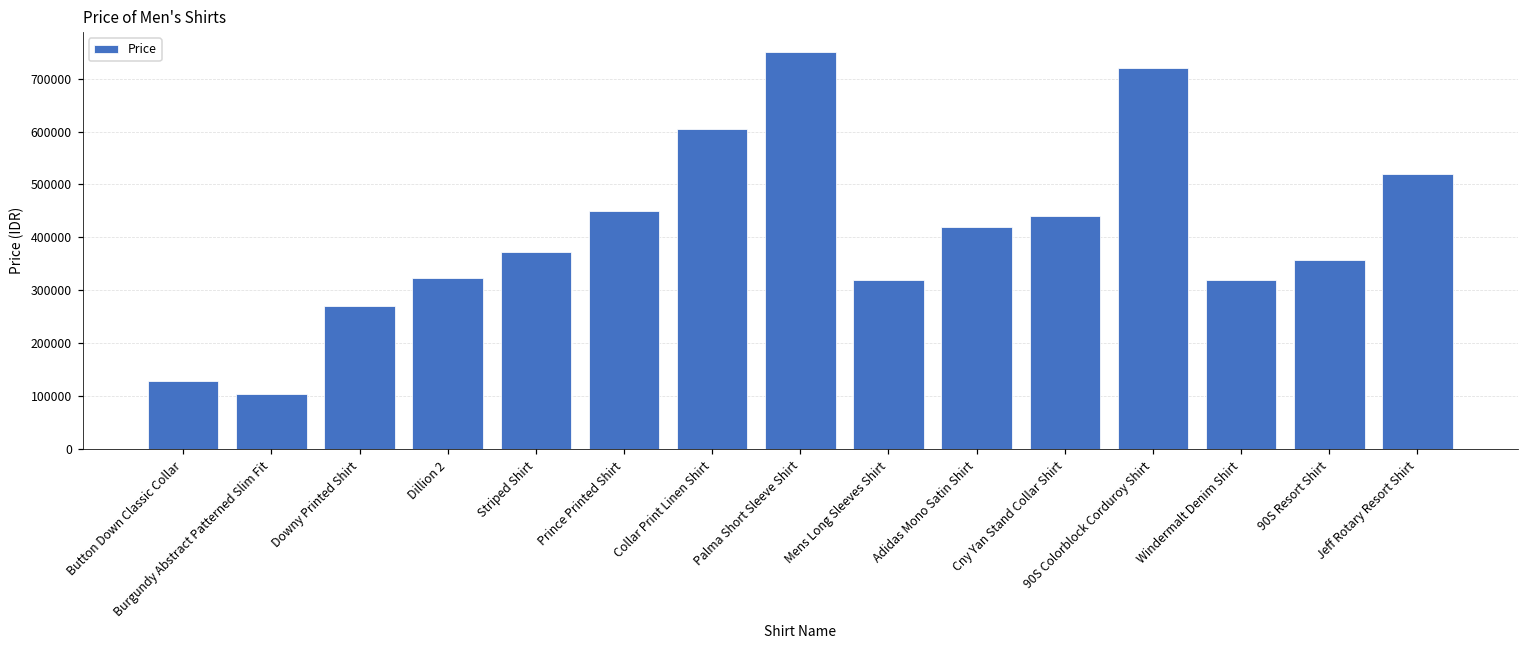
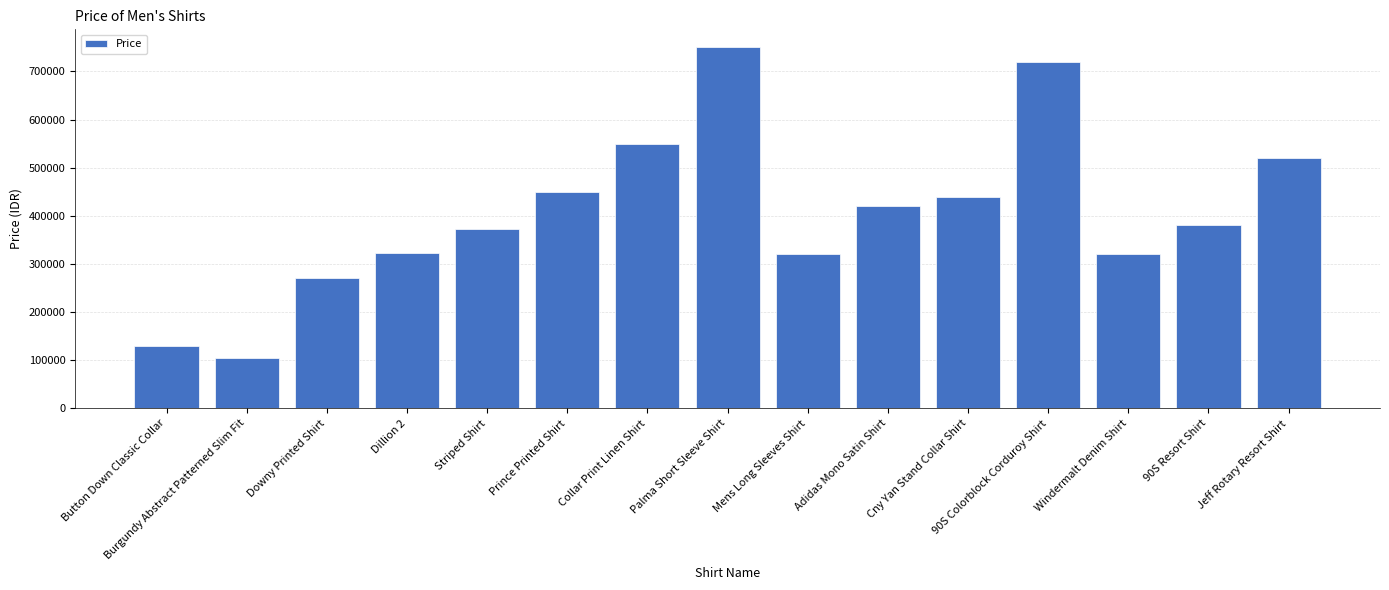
Collar Print Linen Shirt: 610000 -> 550000
90S Resort Shirt: 360000 -> 380000
